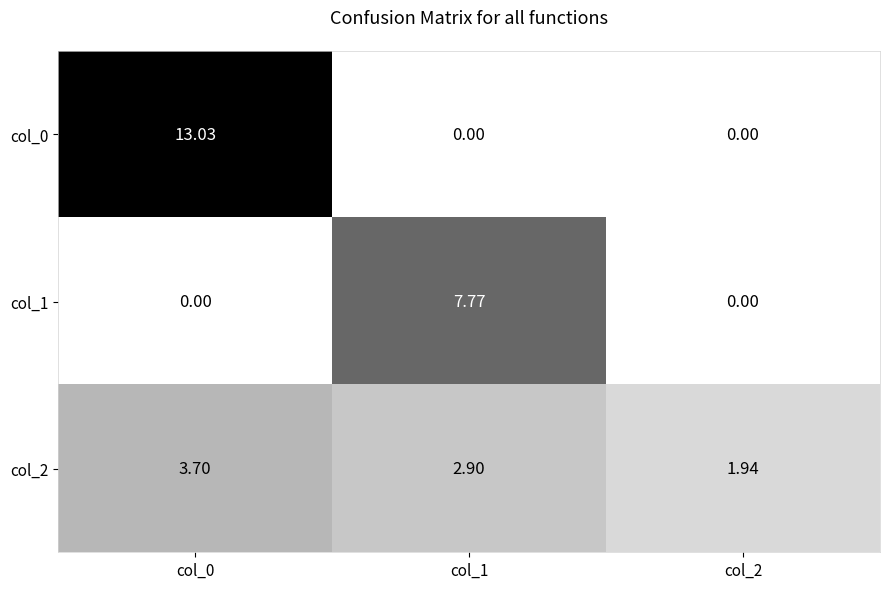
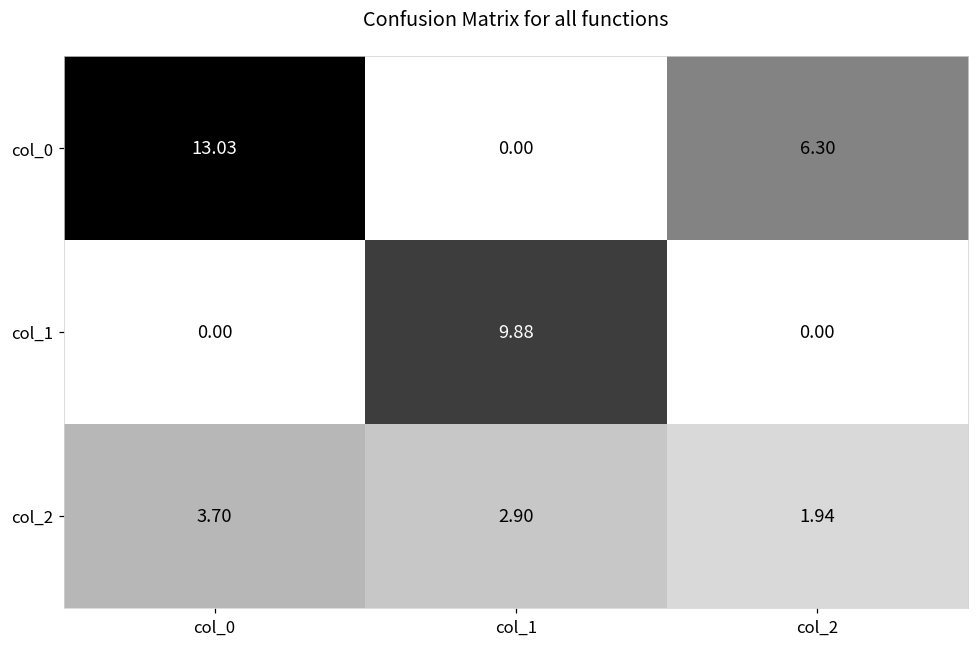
col_0, col_2: 0.00 -> 6.30
col_1, col_1: 7.77 -> 9.88
